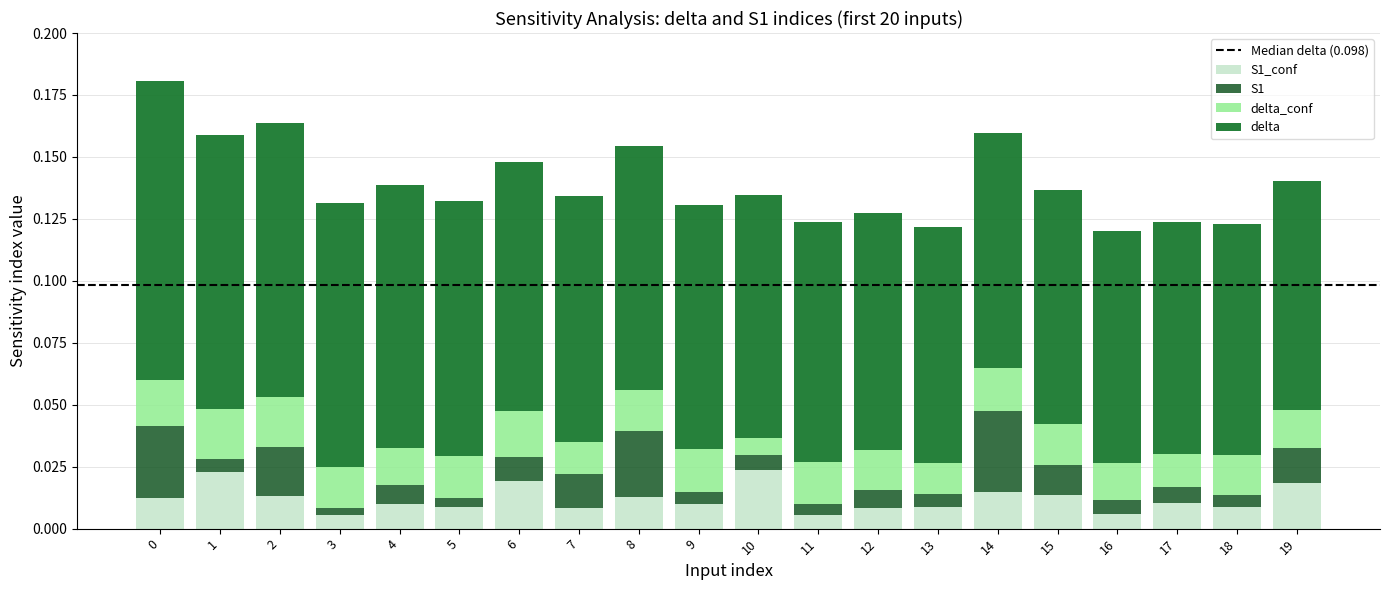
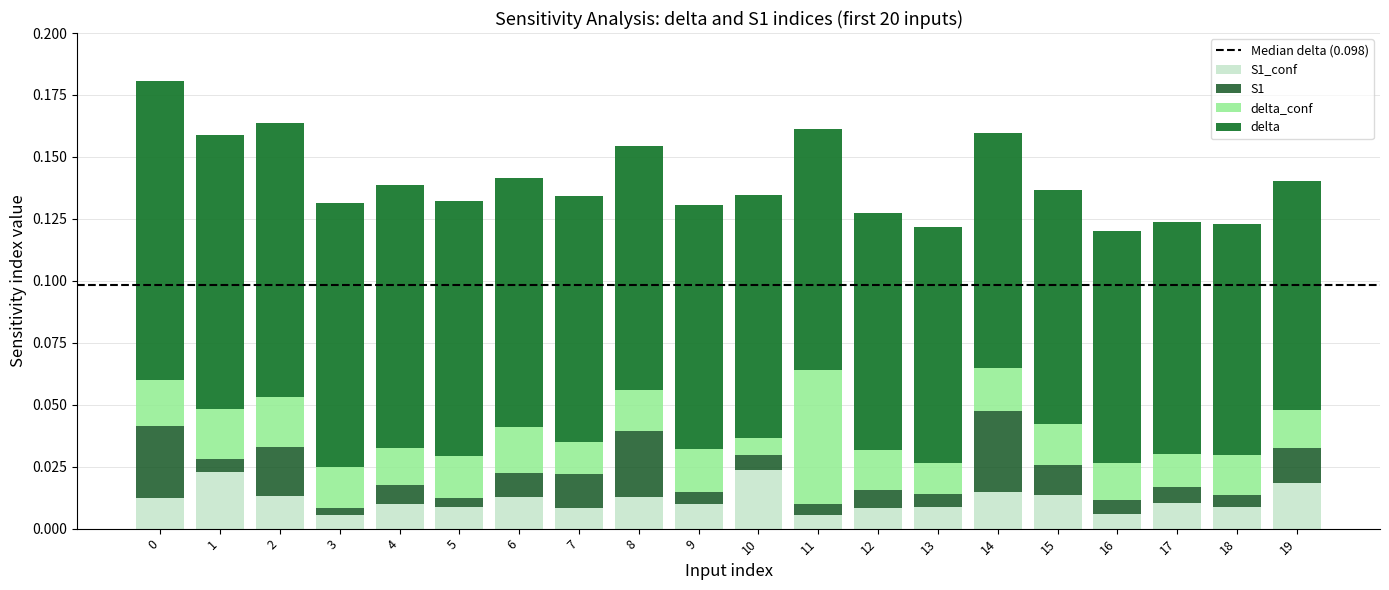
S1_conf, 6: 0.019 -> 0.013
delta_conf, 11: 0.017 -> 0.054
